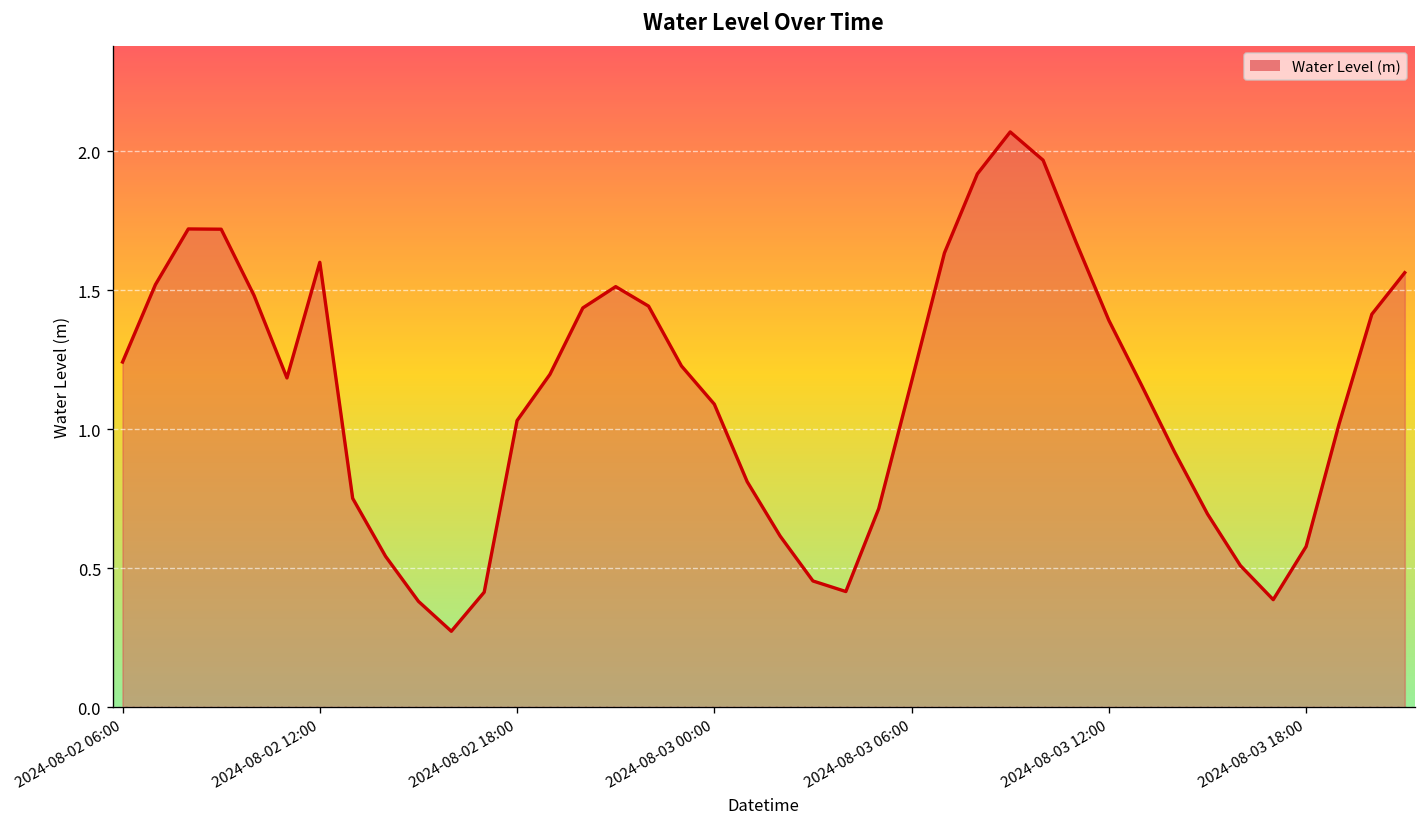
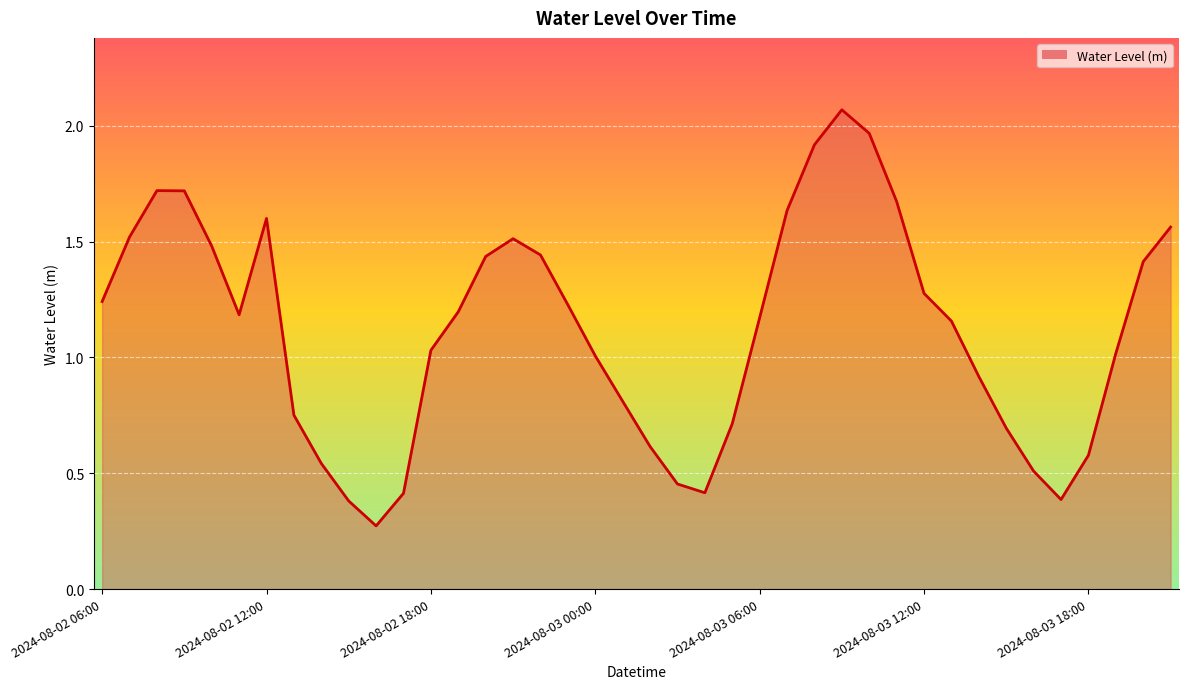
2024-08-03 00:00: 1.09 -> 1.01
2024-08-03 12:00: 1.39 -> 1.28
